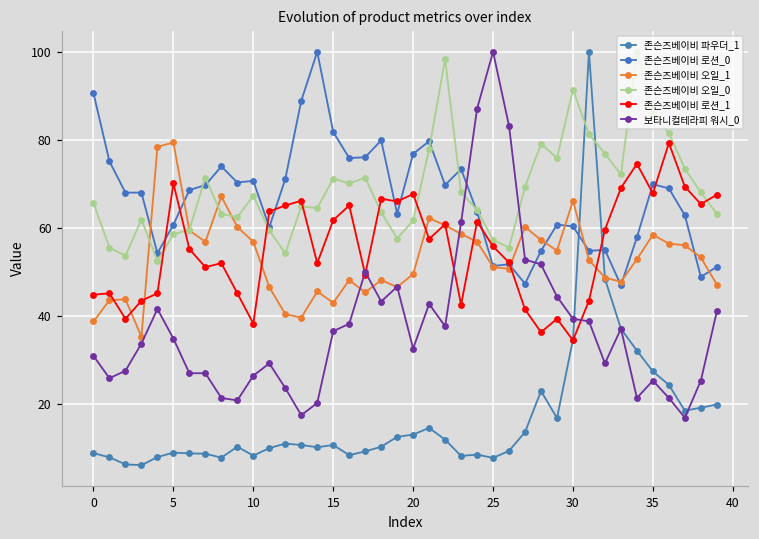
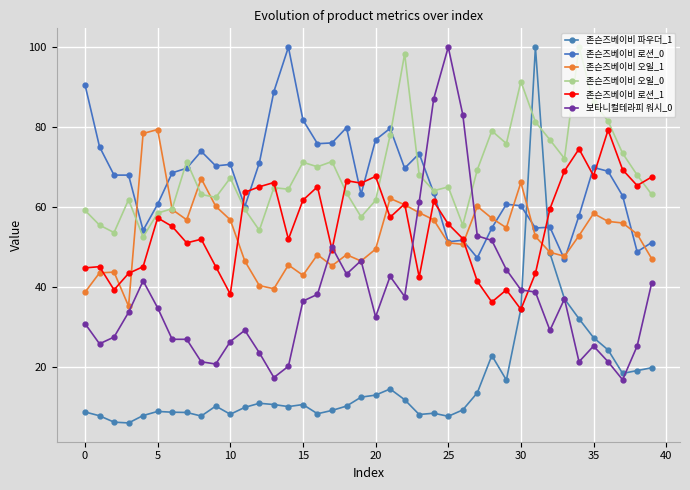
존슨즈베이비 오일_0, 0: 66 -> 59
존슨즈베이비 로션_1, 5: 70 -> 57
존슨즈베이비 오일_0, 25: 57 -> 65
